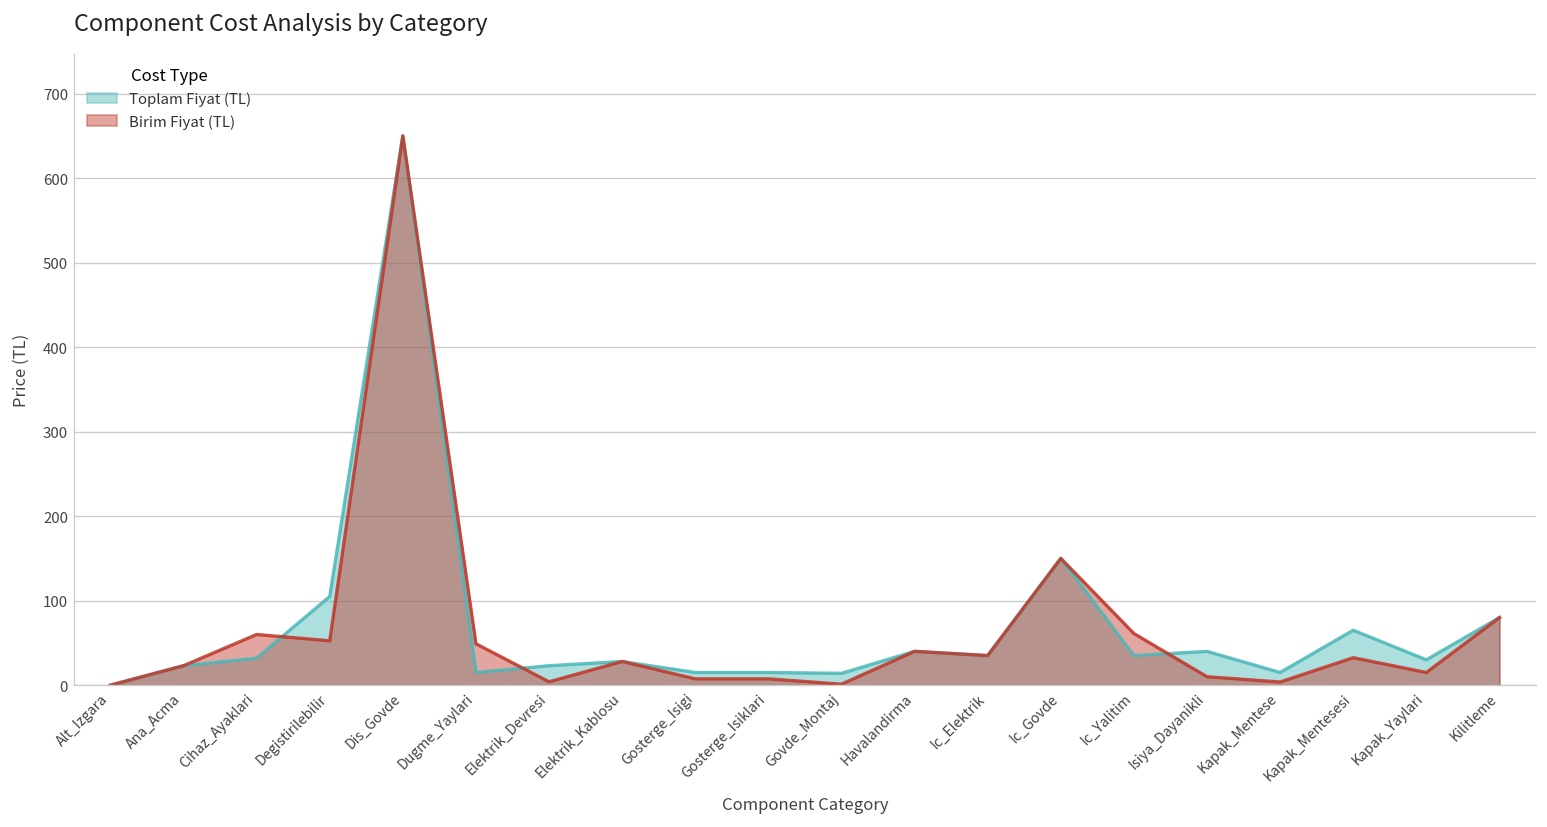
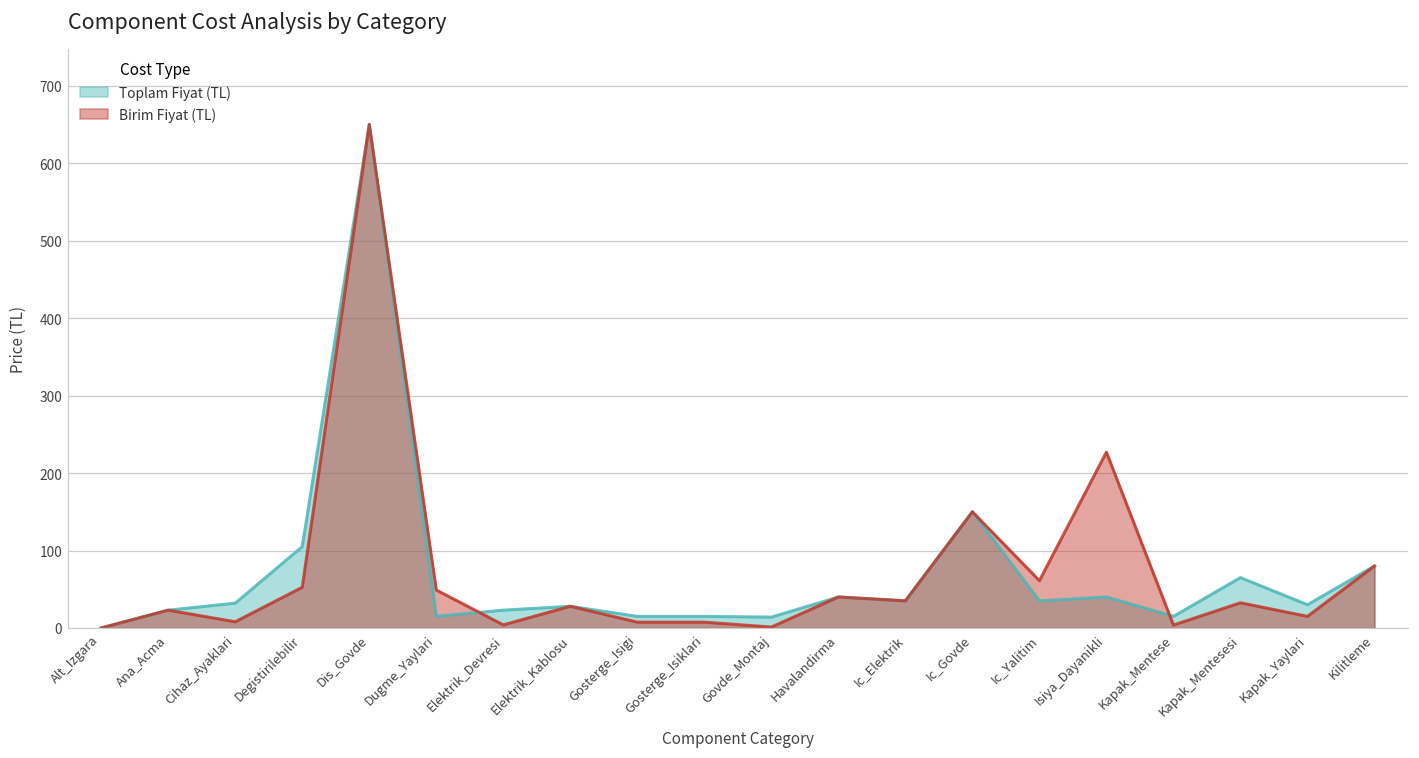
Birim Fiyat (TL), Cihaz_Ayaklari: 60 -> 10
Birim Fiyat (TL), Isiya_Dayanikli: 10 -> 230
